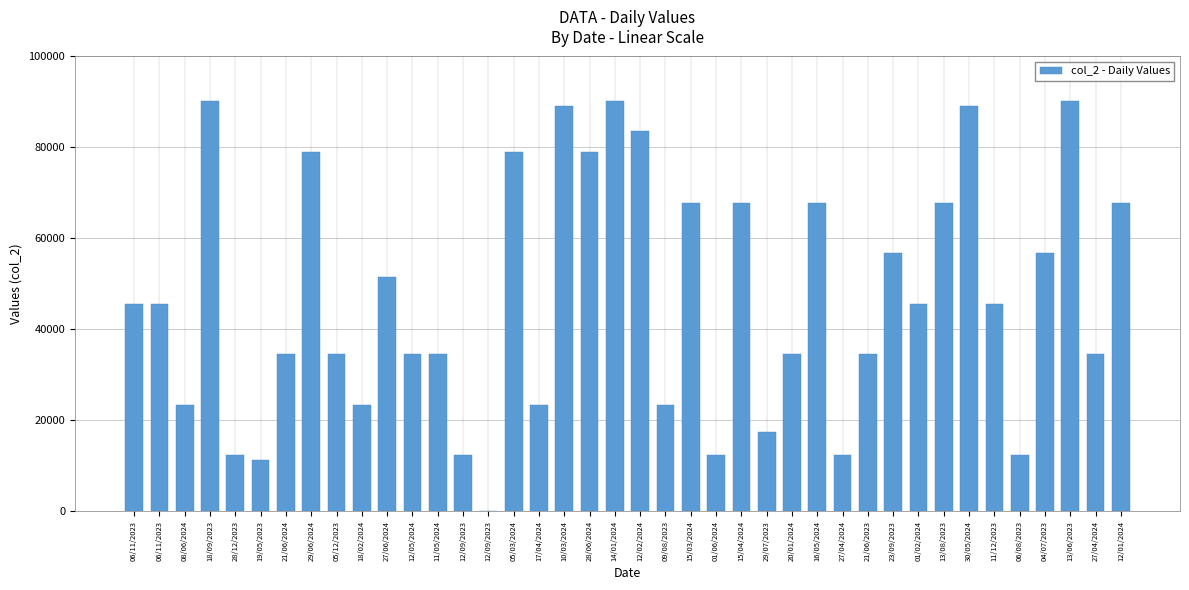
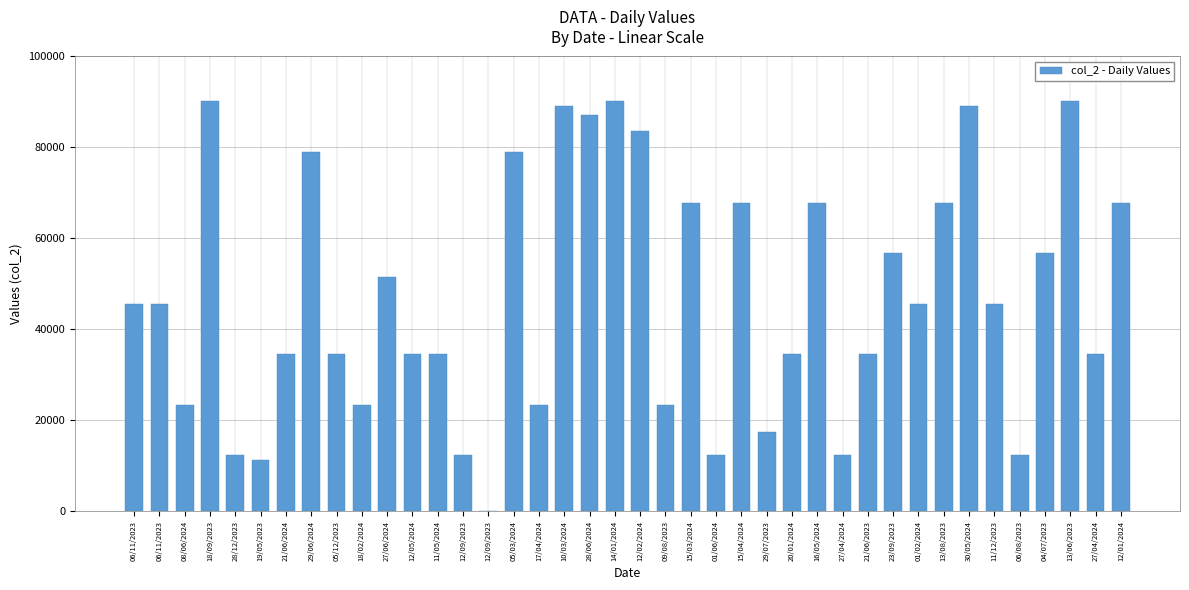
28/06/2024: 79000 -> 87000
